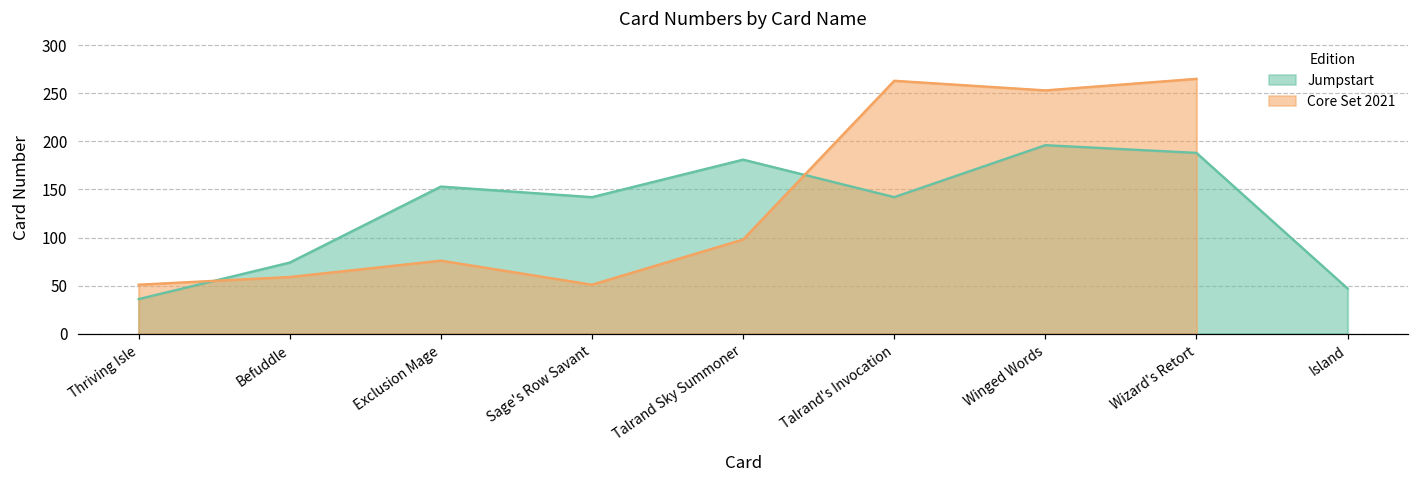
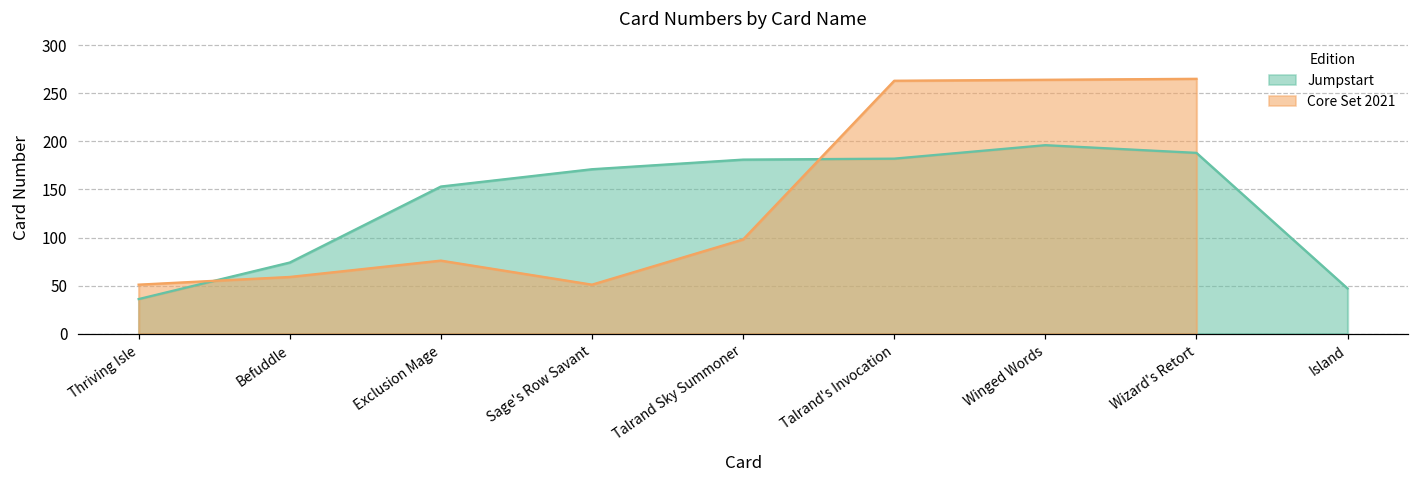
Jumpstart, Sage's Row Savant: 140 -> 170
Jumpstart, Talrand's Invocation: 140 -> 180
Core Set 2021, Winged Words: 250 -> 260
